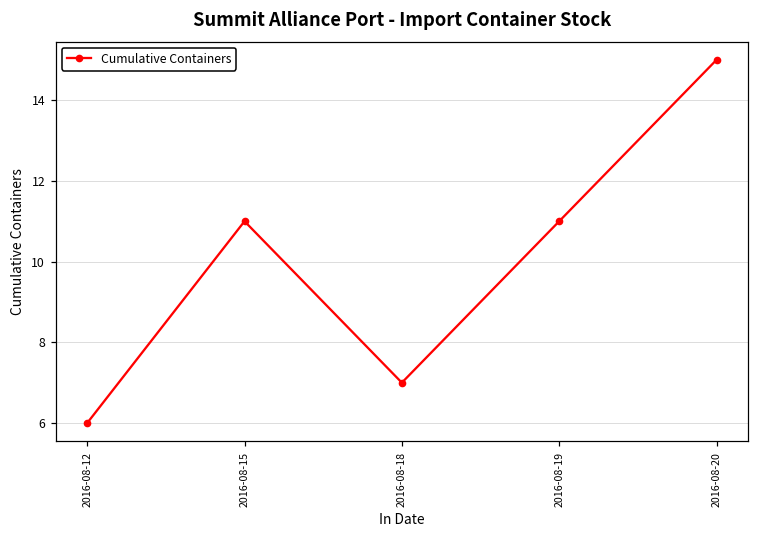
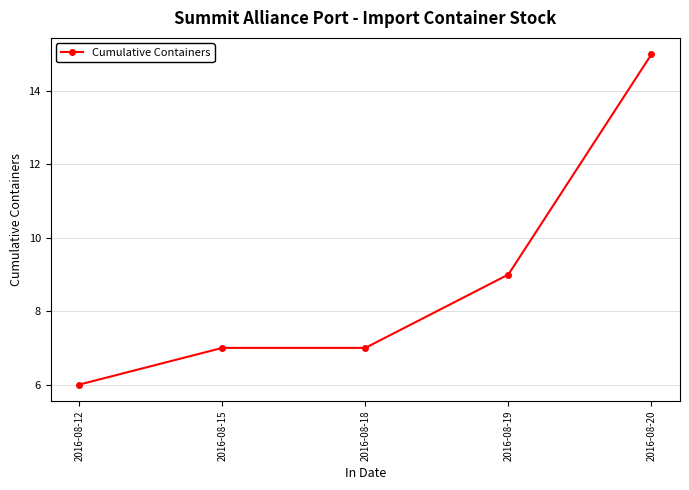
2016-08-15: 11 -> 7
2016-08-19: 11 -> 9
